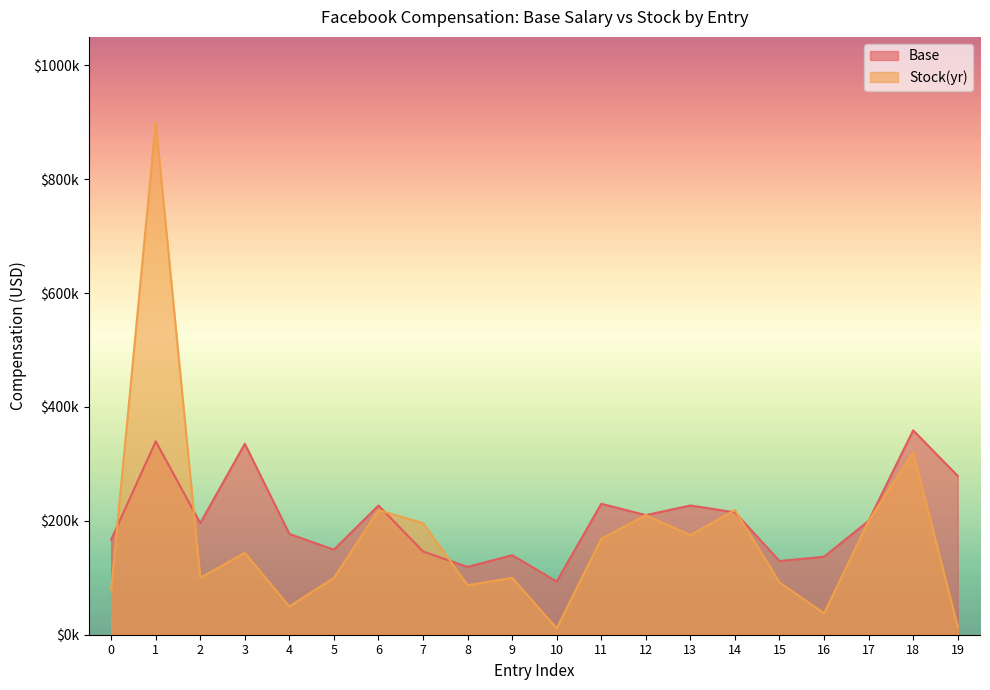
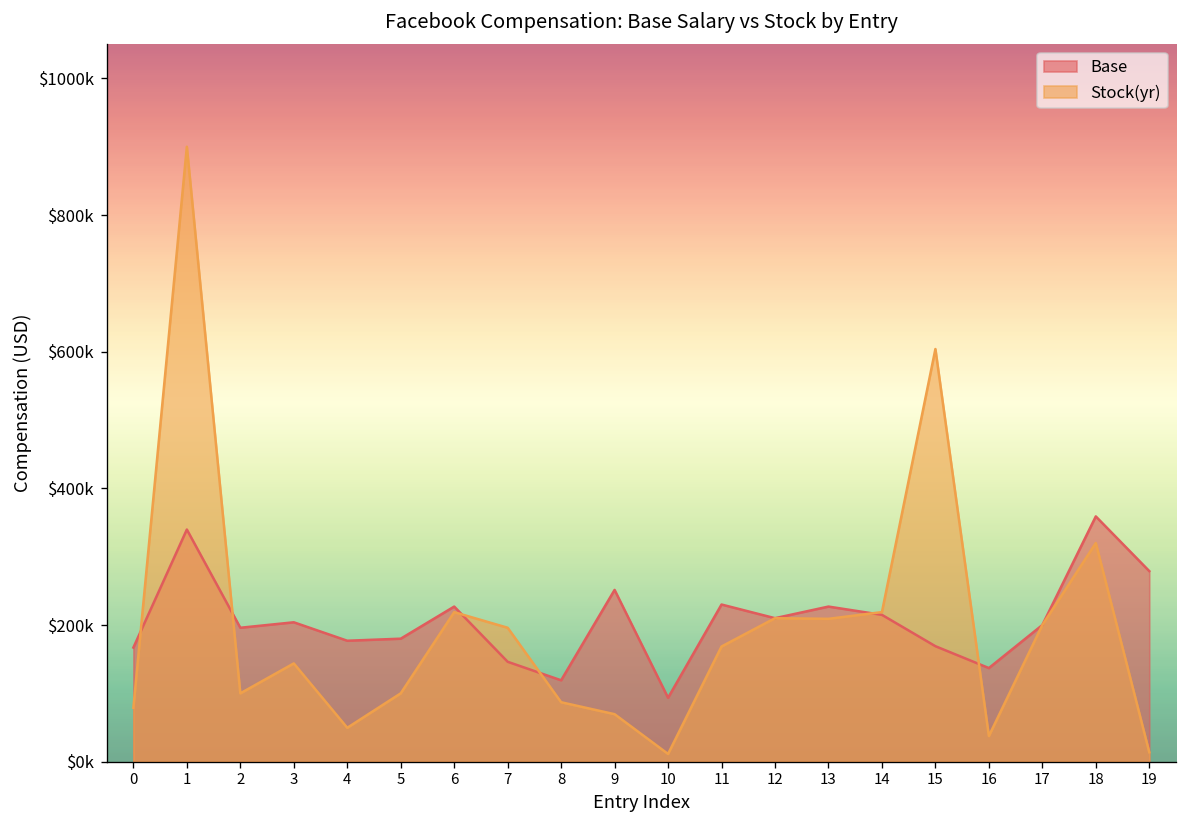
Base, 3: $340000 -> $200000
Base, 5: $150000 -> $180000
Base, 9: $140000 -> $250000
Stock(yr), 9: $100000 -> $70000
Stock(yr), 13: $180000 -> $210000
Base, 15: $130000 -> $170000
Stock(yr), 15: $90000 -> $600000
